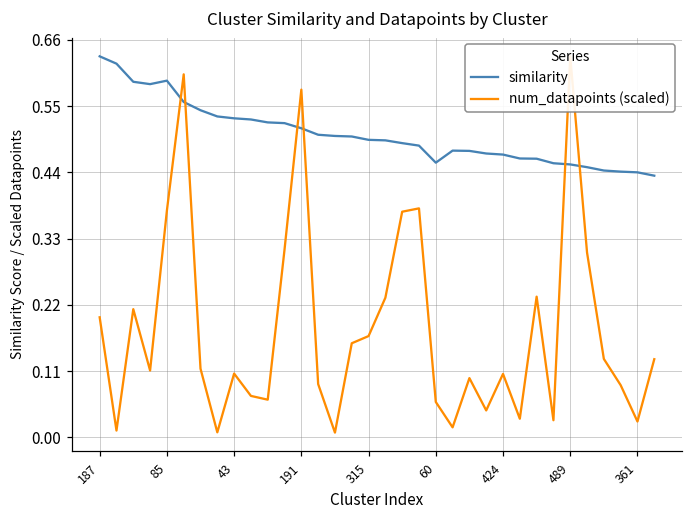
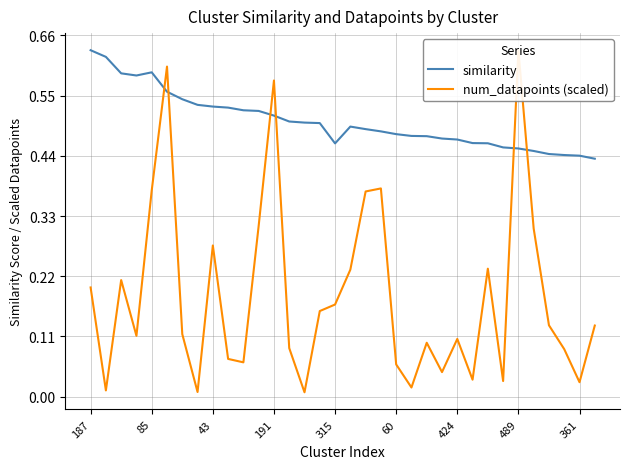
num_datapoints (scaled), 43: 0.11 -> 0.28
similarity, 315: 0.49 -> 0.46
similarity, 60: 0.46 -> 0.48
